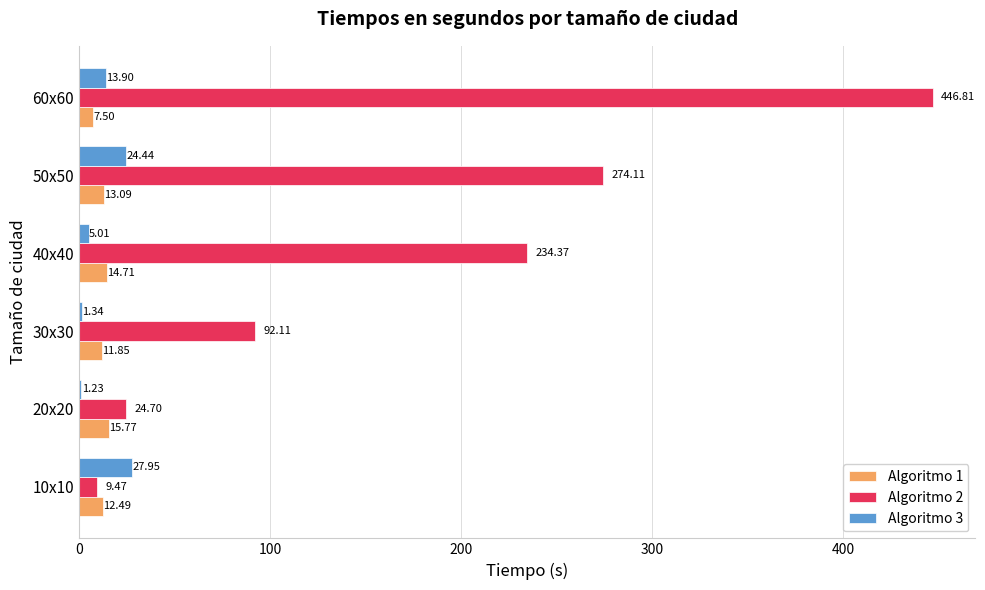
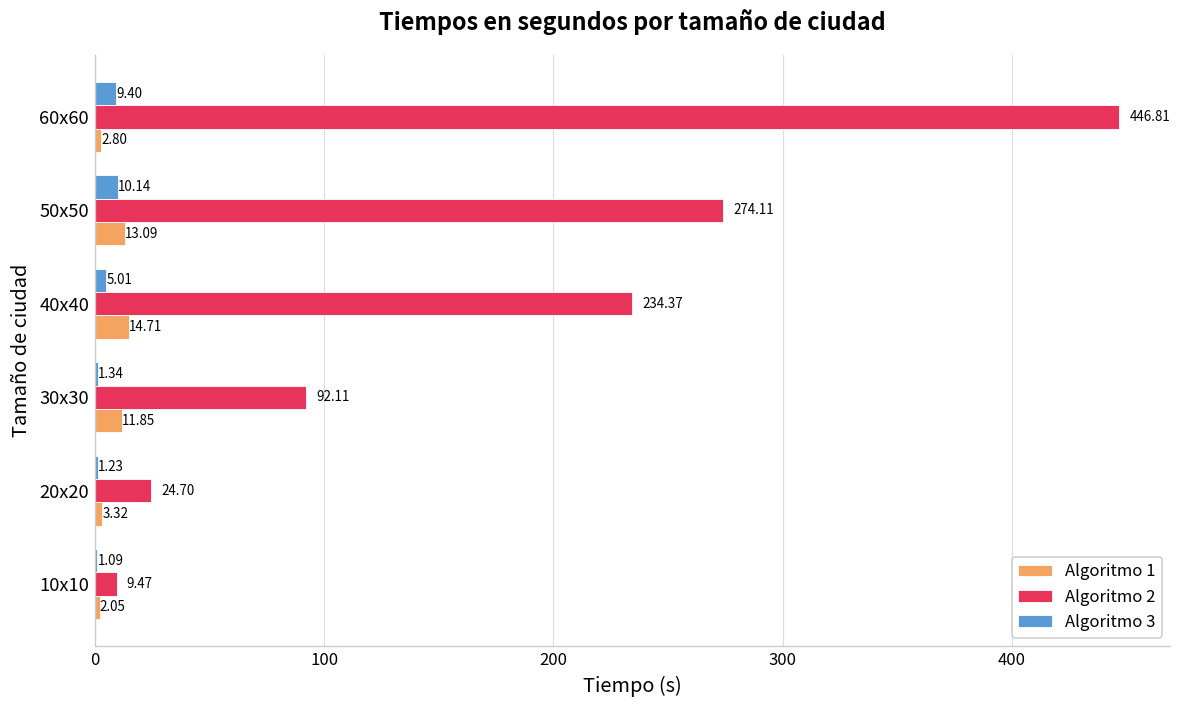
Algoritmo 3, 60x60: 13.90 -> 9.40
Algoritmo 1, 60x60: 7.50 -> 2.80
Algoritmo 3, 50x50: 24.44 -> 10.14
Algoritmo 1, 20x20: 15.77 -> 3.32
Algoritmo 3, 10x10: 27.95 -> 1.09
Algoritmo 1, 10x10: 12.49 -> 2.05
